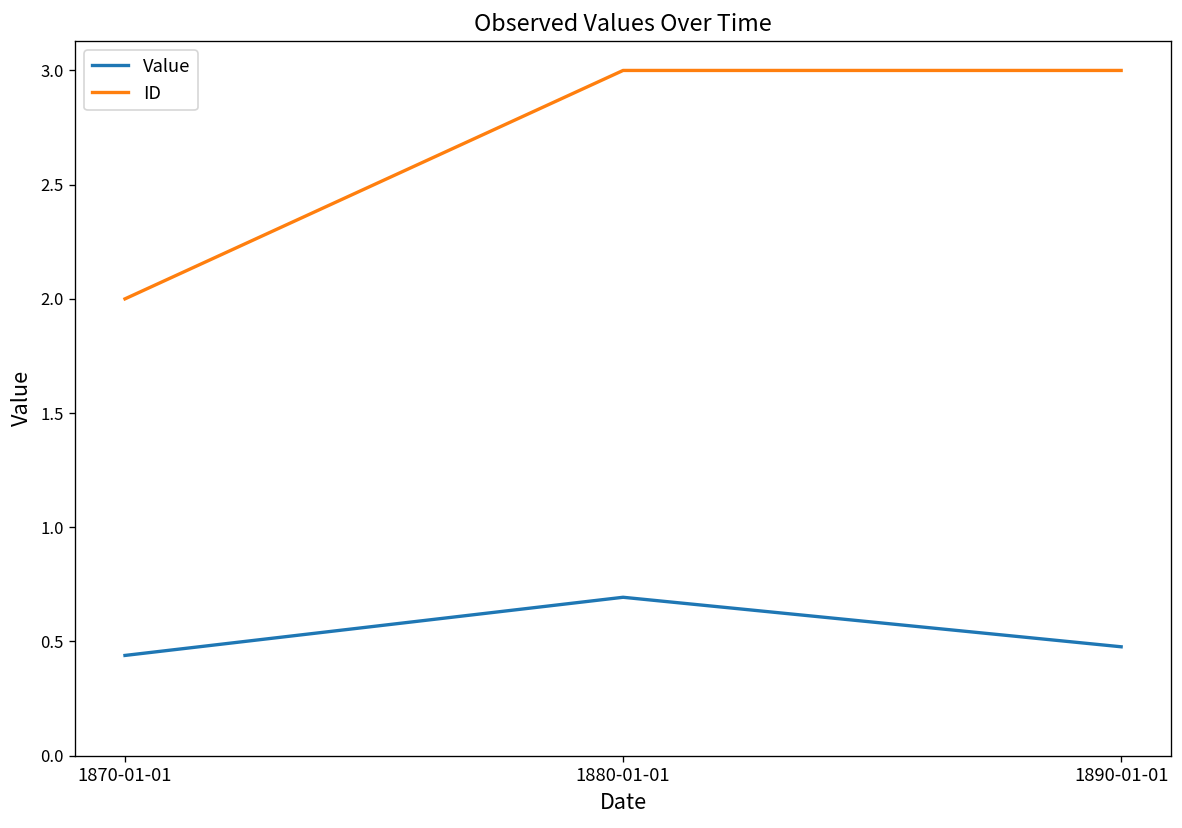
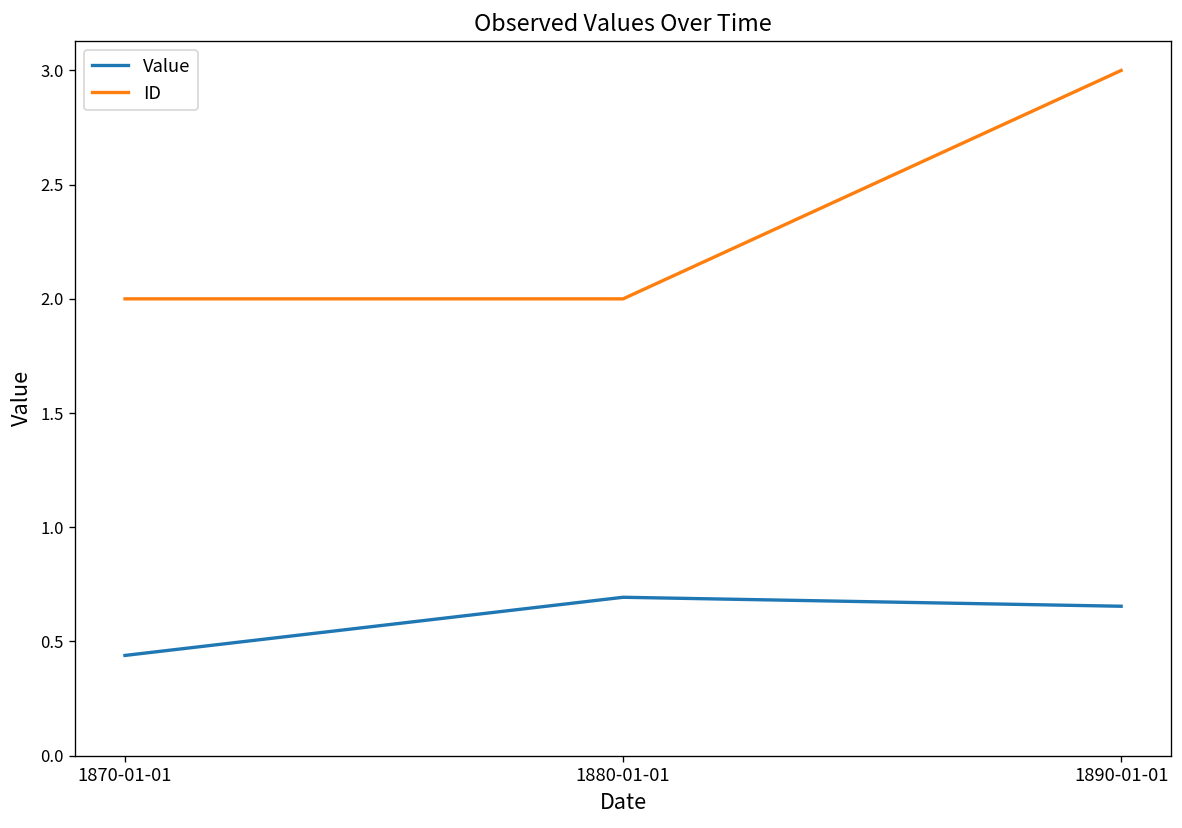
ID, 1880-01-01: 3 -> 2
Value, 1890-01-01: 0.48 -> 0.65
